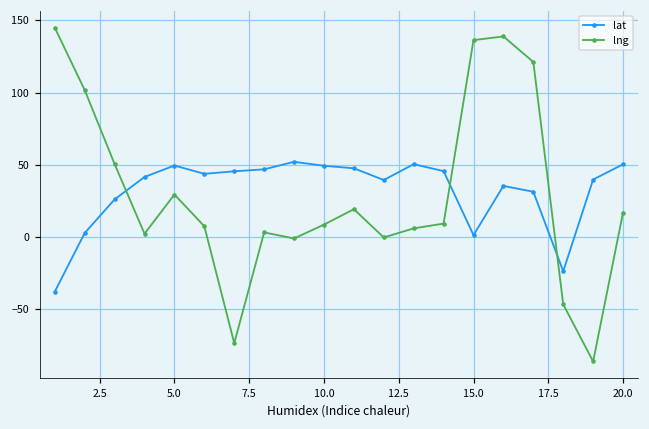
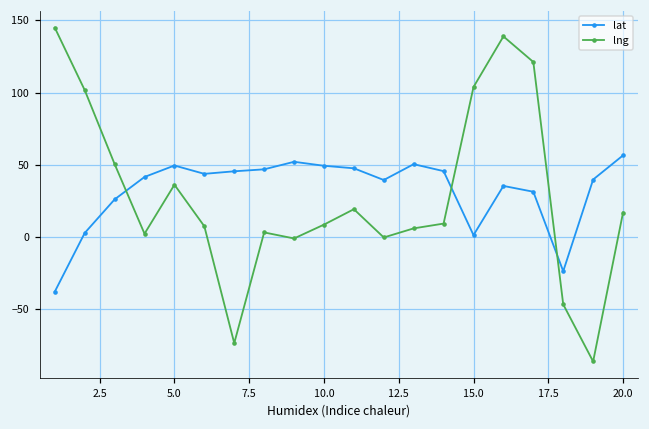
lng, 5.0: 29 -> 36
lng, 15.0: 136 -> 104
lat, 20.0: 50 -> 57
